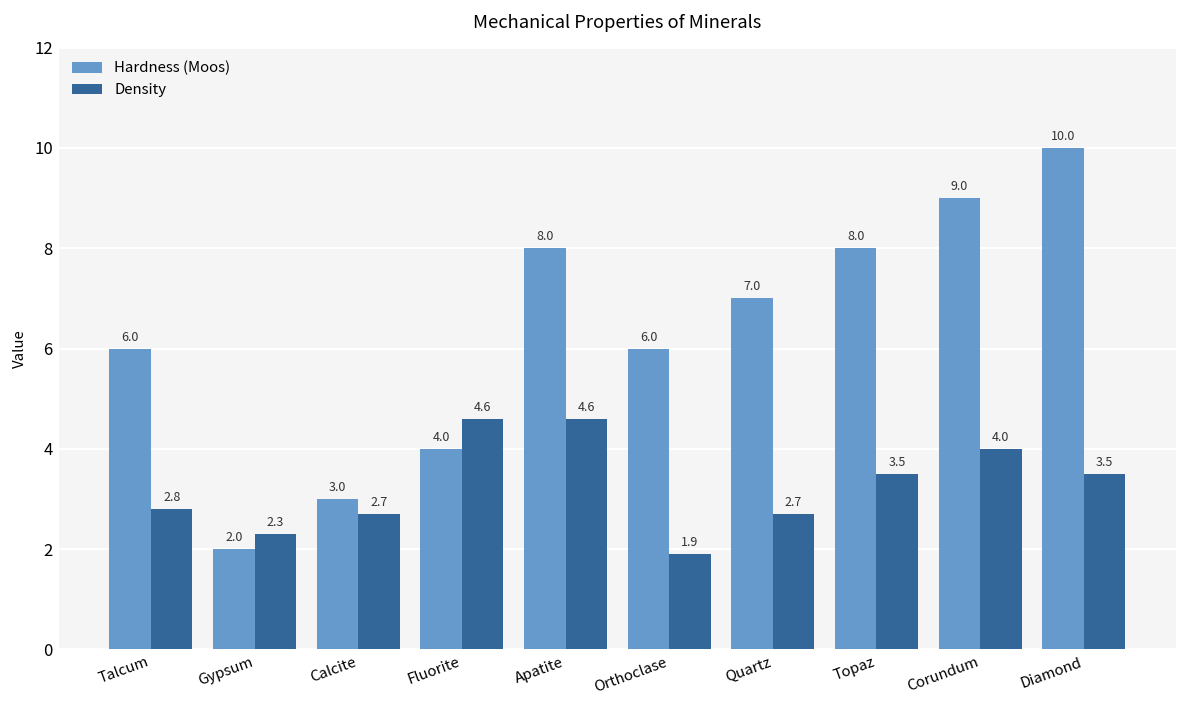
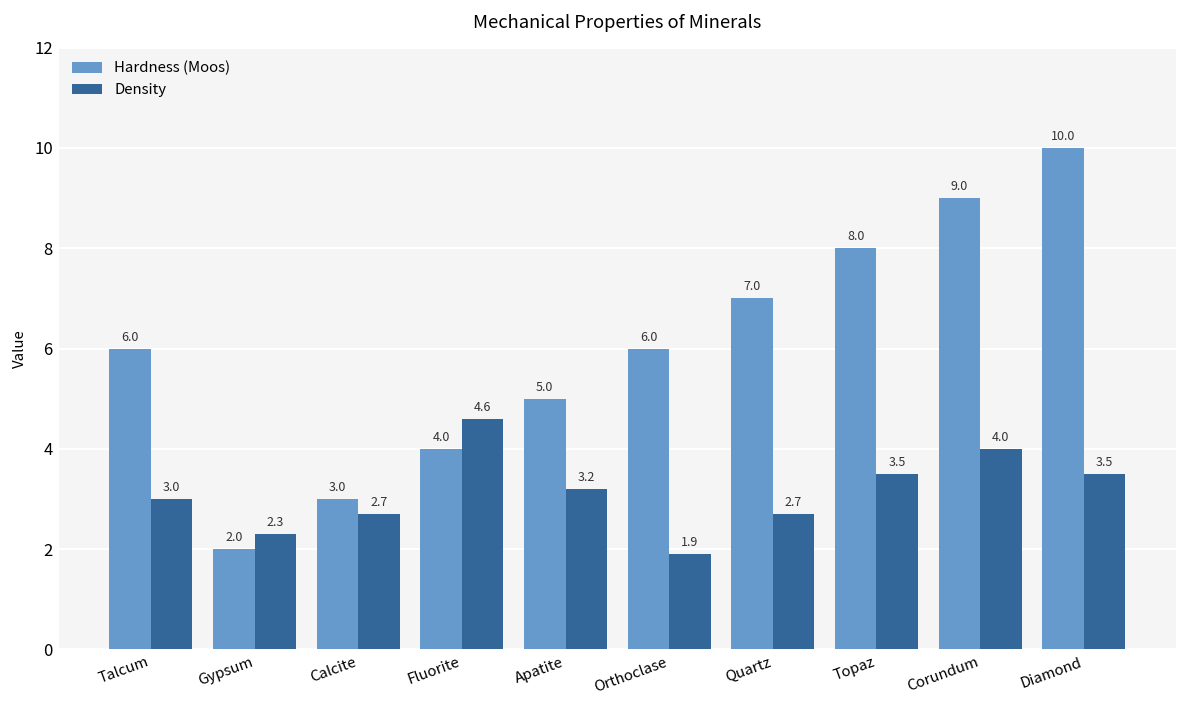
Density, Talcum: 2.8 -> 3.0
Hardness (Moos), Apatite: 8.0 -> 5.0
Density, Apatite: 4.6 -> 3.2
